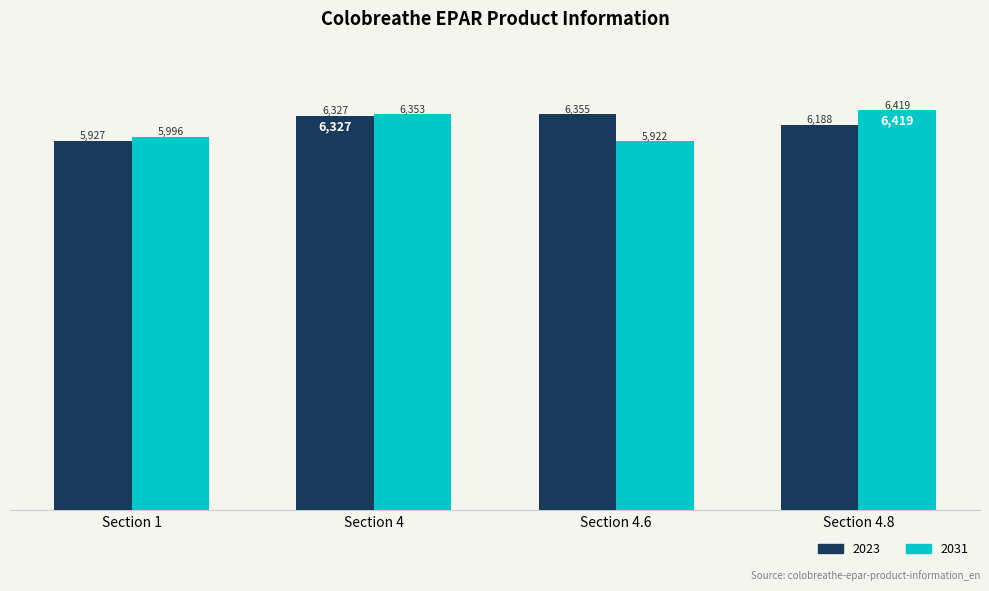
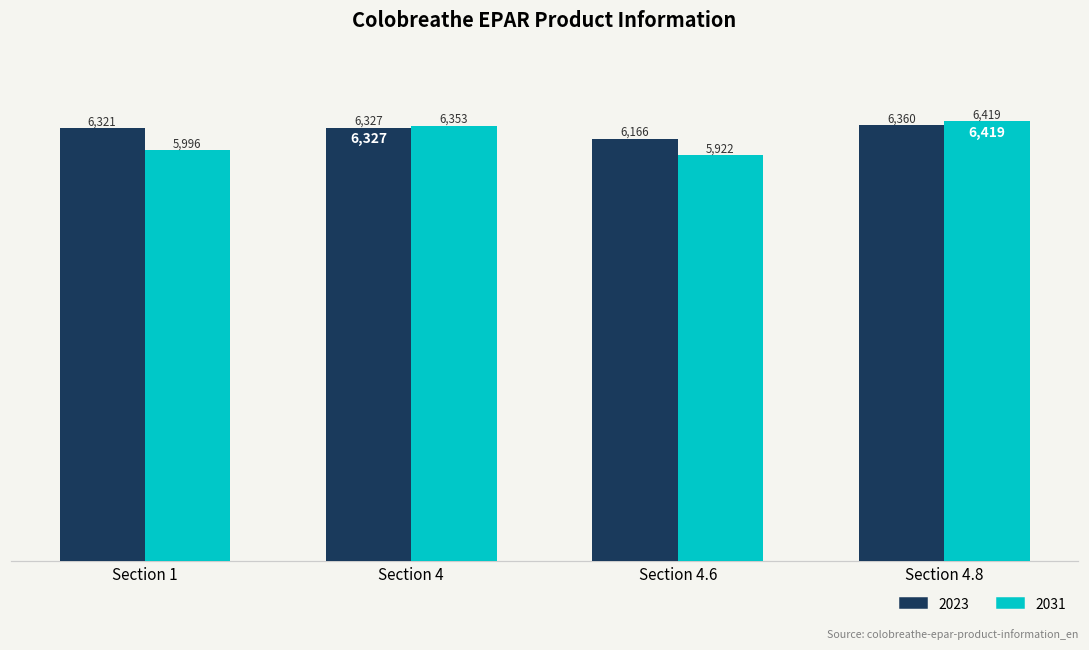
2023, Section 1: 5,927 -> 6,321
2023, Section 4.6: 6,355 -> 6,166
2023, Section 4.8: 6,188 -> 6,360
